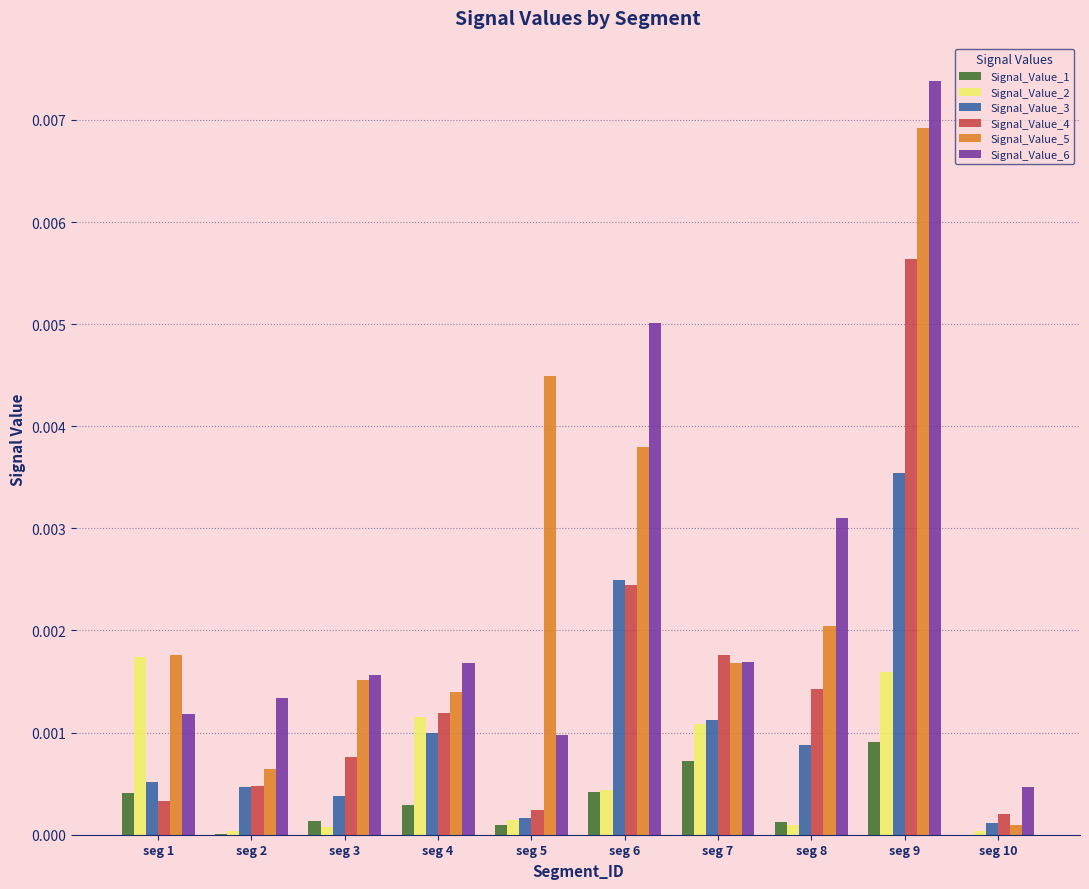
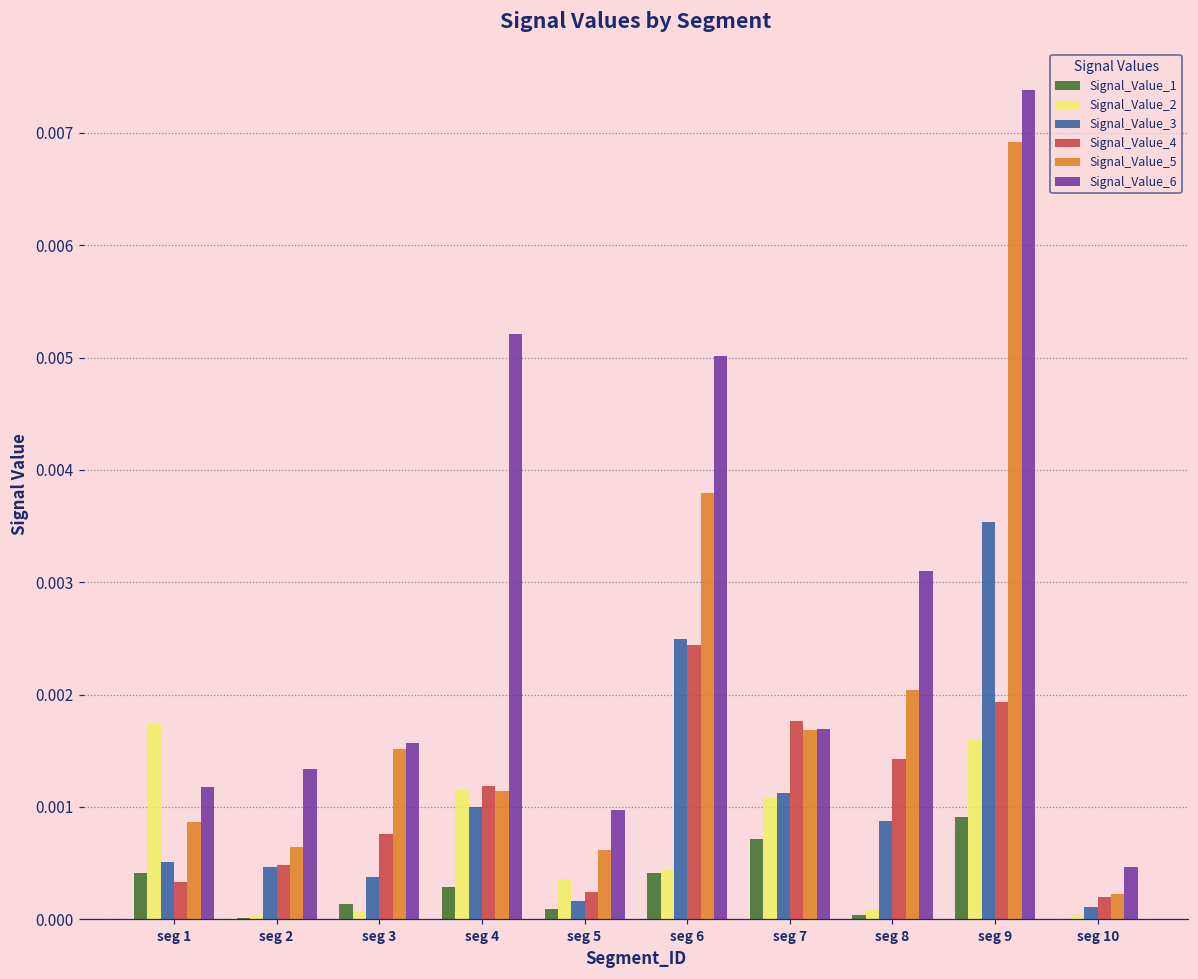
Signal_Value_5, seg 1: 0.00176 -> 0.00087
Signal_Value_5, seg 4: 0.00140 -> 0.00115
Signal_Value_6, seg 4: 0.00169 -> 0.00521
Signal_Value_2, seg 5: 0.00014 -> 0.00036
Signal_Value_5, seg 5: 0.00449 -> 0.00062
Signal_Value_1, seg 8: 0.00013 -> 0.00004
Signal_Value_4, seg 9: 0.00564 -> 0.00193
Signal_Value_5, seg 10: 0.00010 -> 0.00022
